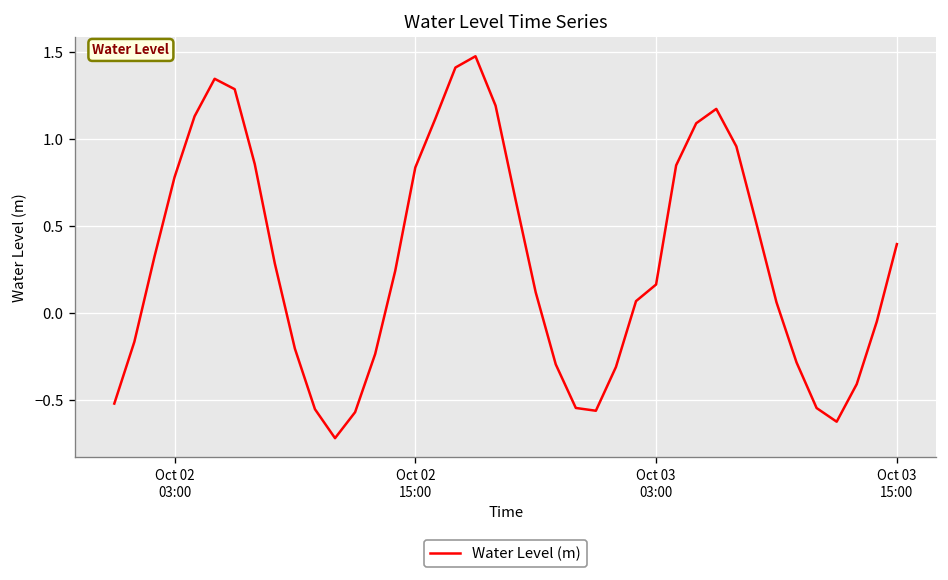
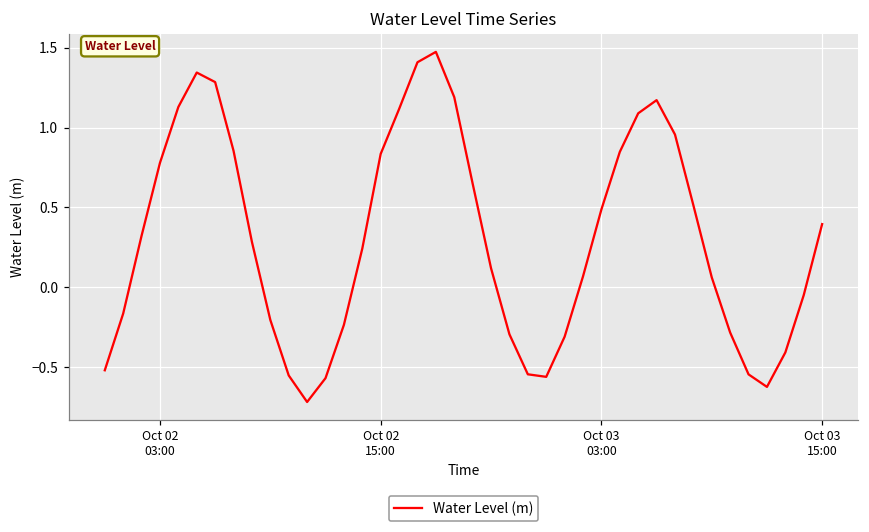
Oct 03 03:00: 0.16 -> 0.49
